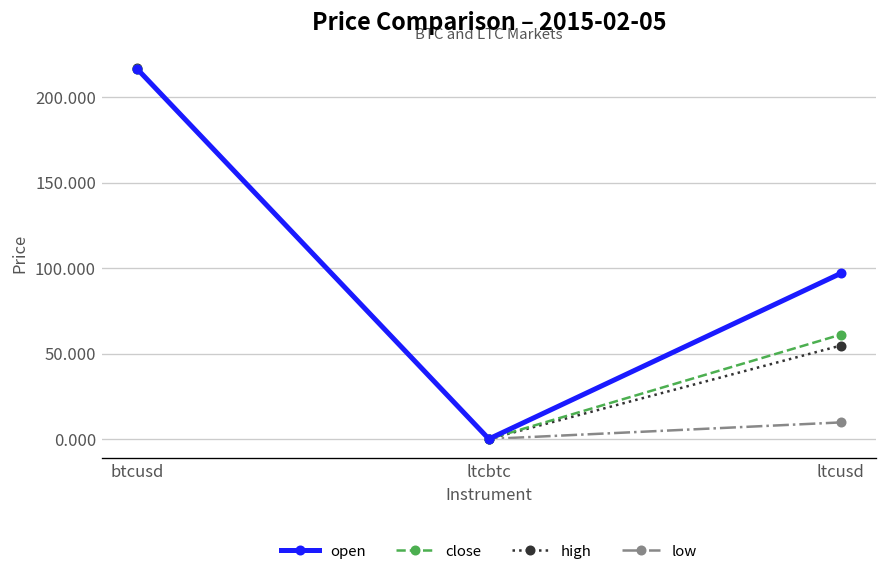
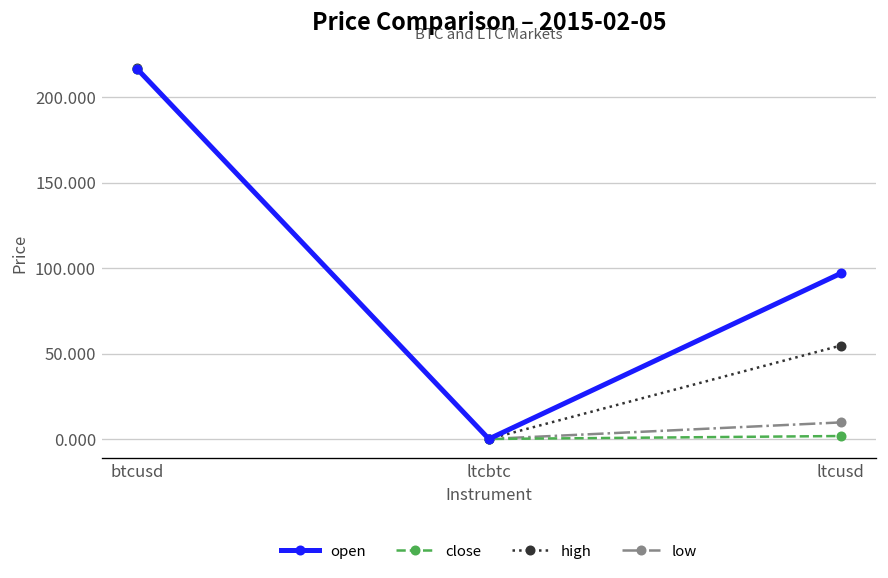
close, ltcusd: 61 -> 2
